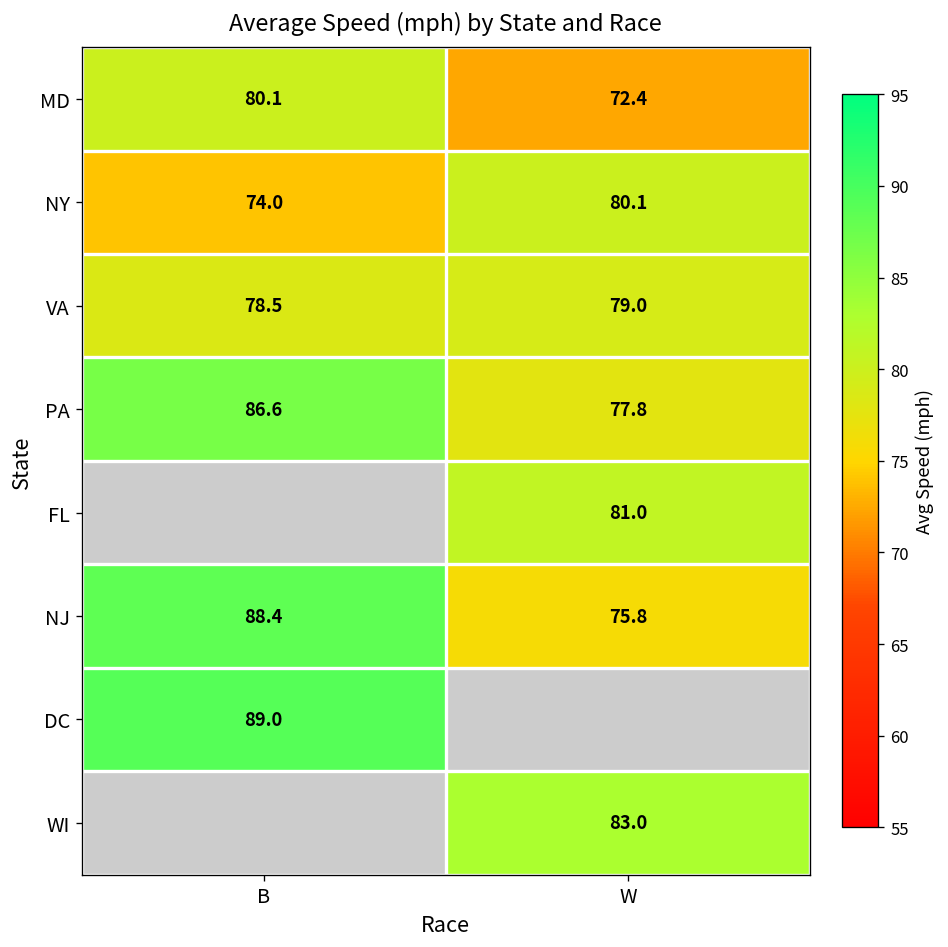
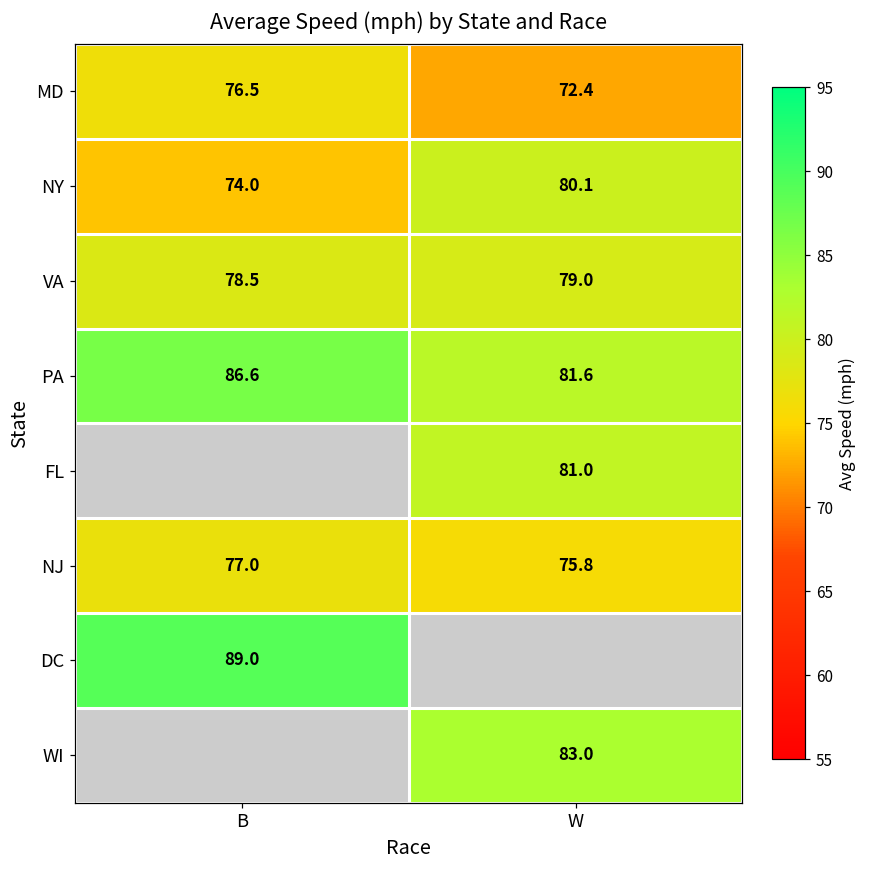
MD, B: 80.1 -> 76.5
PA, W: 77.8 -> 81.6
NJ, B: 88.4 -> 77.0
